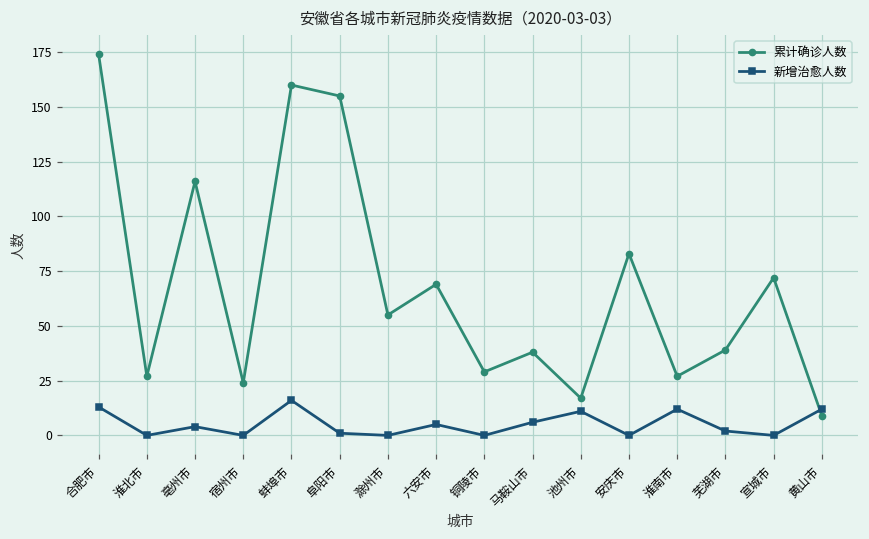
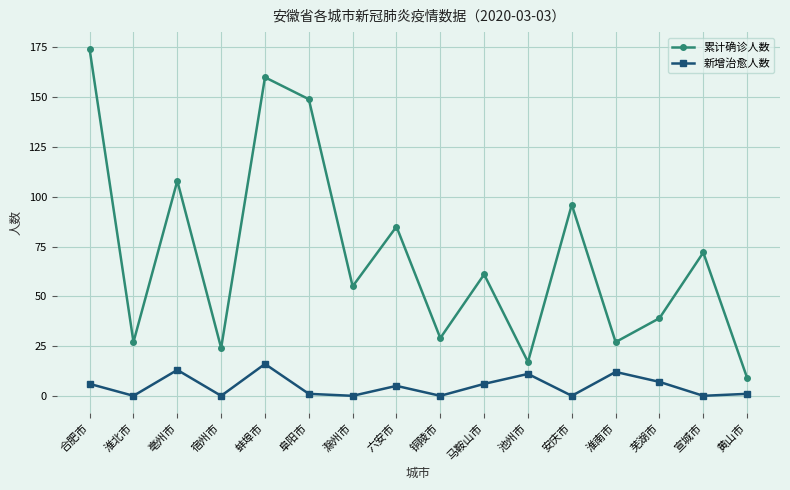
新增治愈人数, 合肥市: 13 -> 6
累计确诊人数, 亳州市: 116 -> 108
新增治愈人数, 亳州市: 4 -> 13
累计确诊人数, 阜阳市: 155 -> 149
累计确诊人数, 六安市: 69 -> 85
累计确诊人数, 马鞍山市: 38 -> 61
累计确诊人数, 安庆市: 83 -> 96
新增治愈人数, 芜湖市: 2 -> 7
新增治愈人数, 黄山市: 12 -> 1
